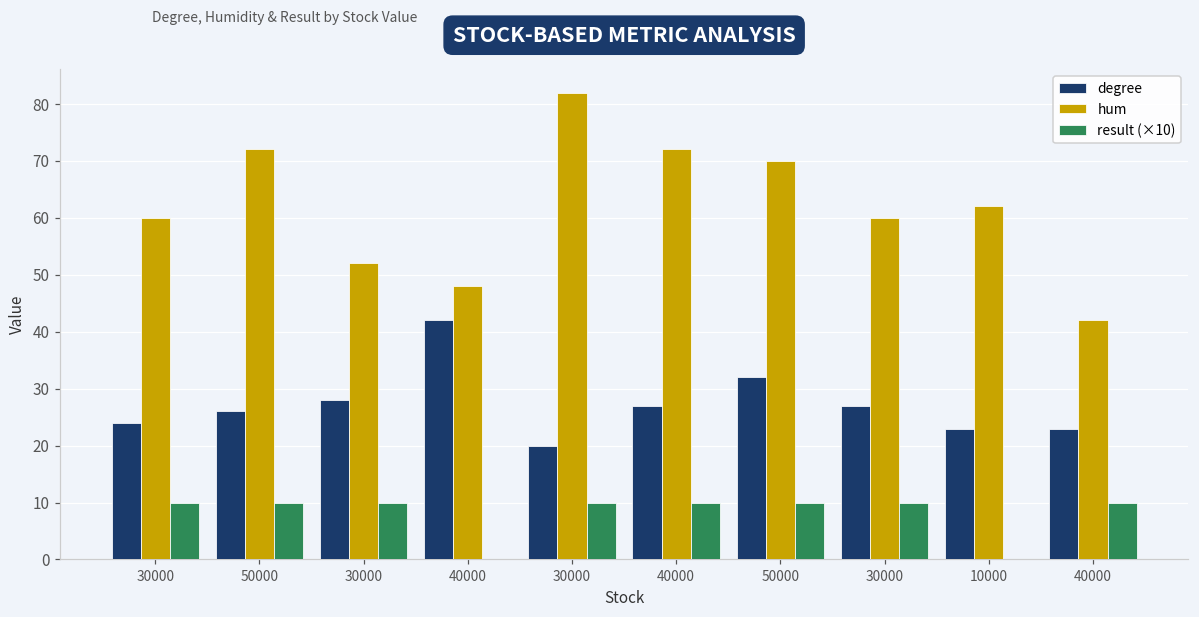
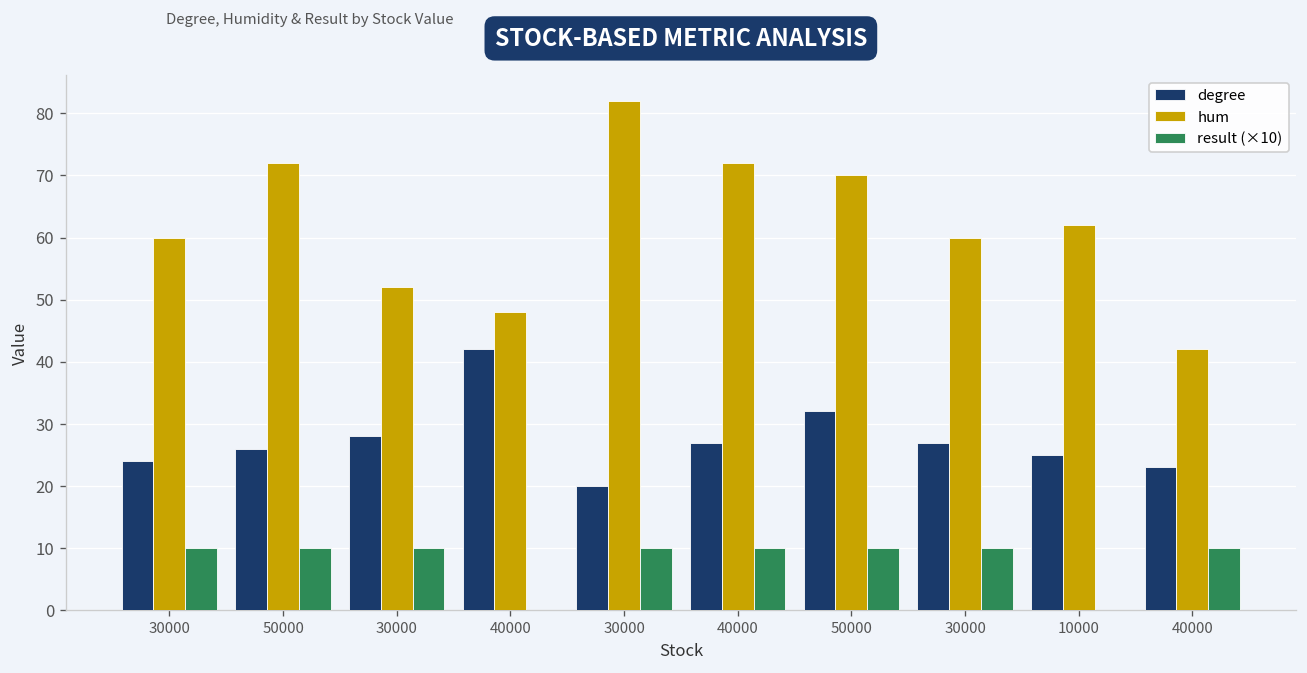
degree, 10000: 23 -> 25
